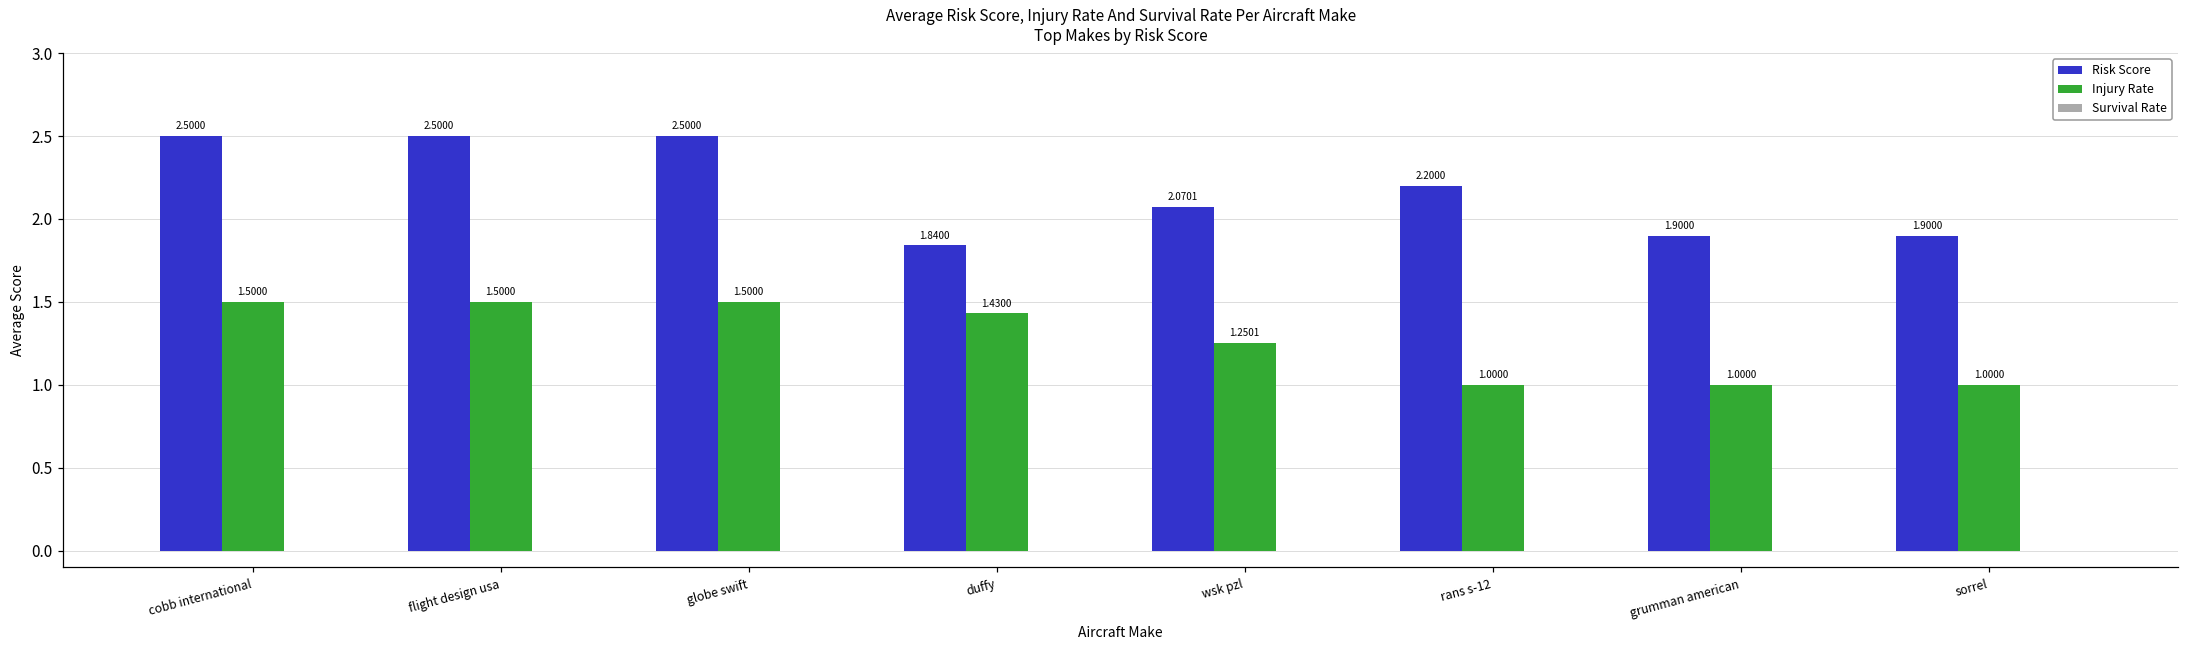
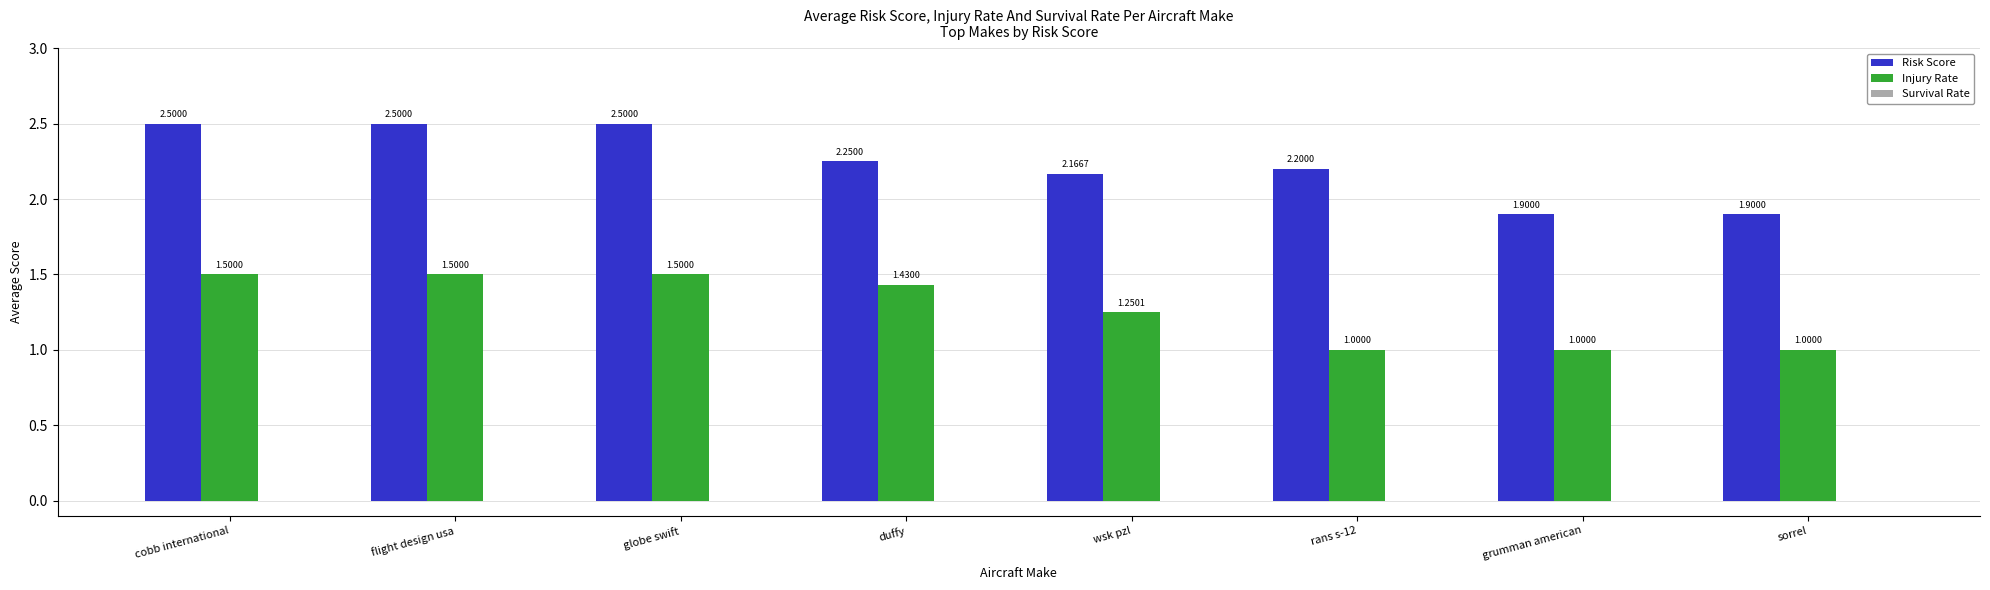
Risk Score, duffy: 1.8400 -> 2.2500
Risk Score, wsk pzl: 2.0701 -> 2.1667
